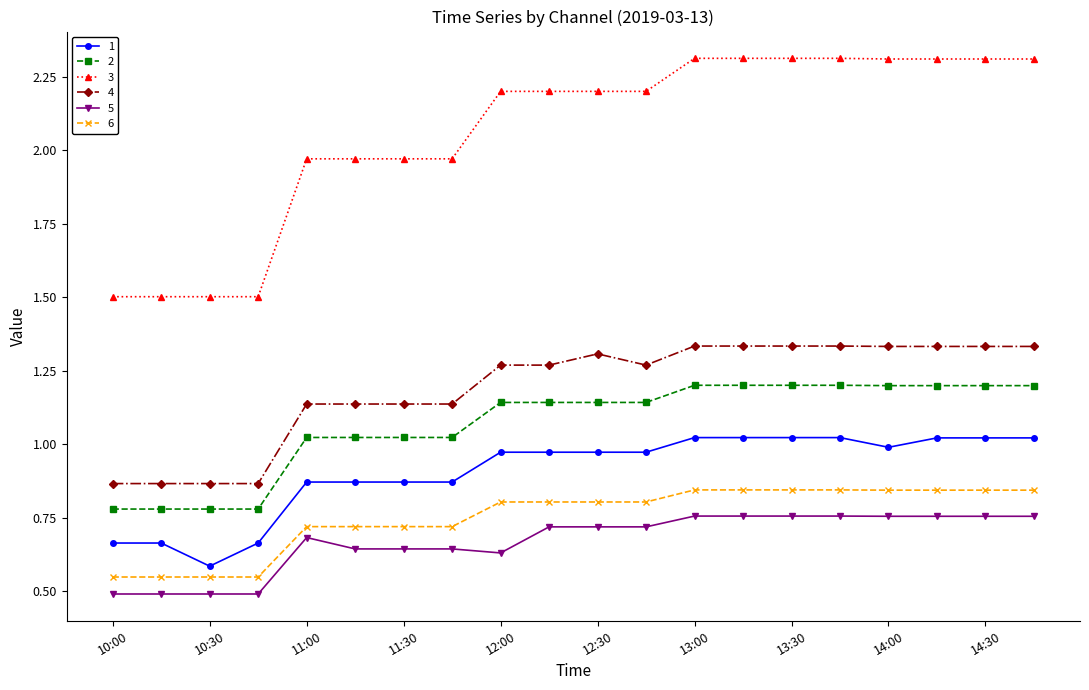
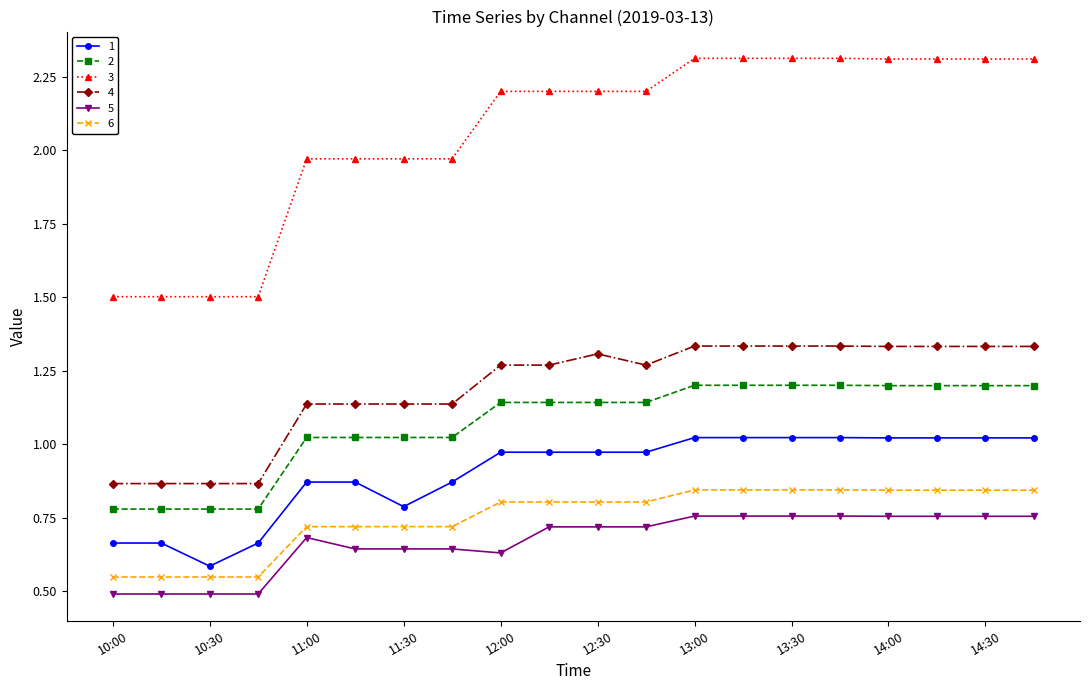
1, 11:30: 0.87 -> 0.79
1, 14:00: 0.99 -> 1.02
